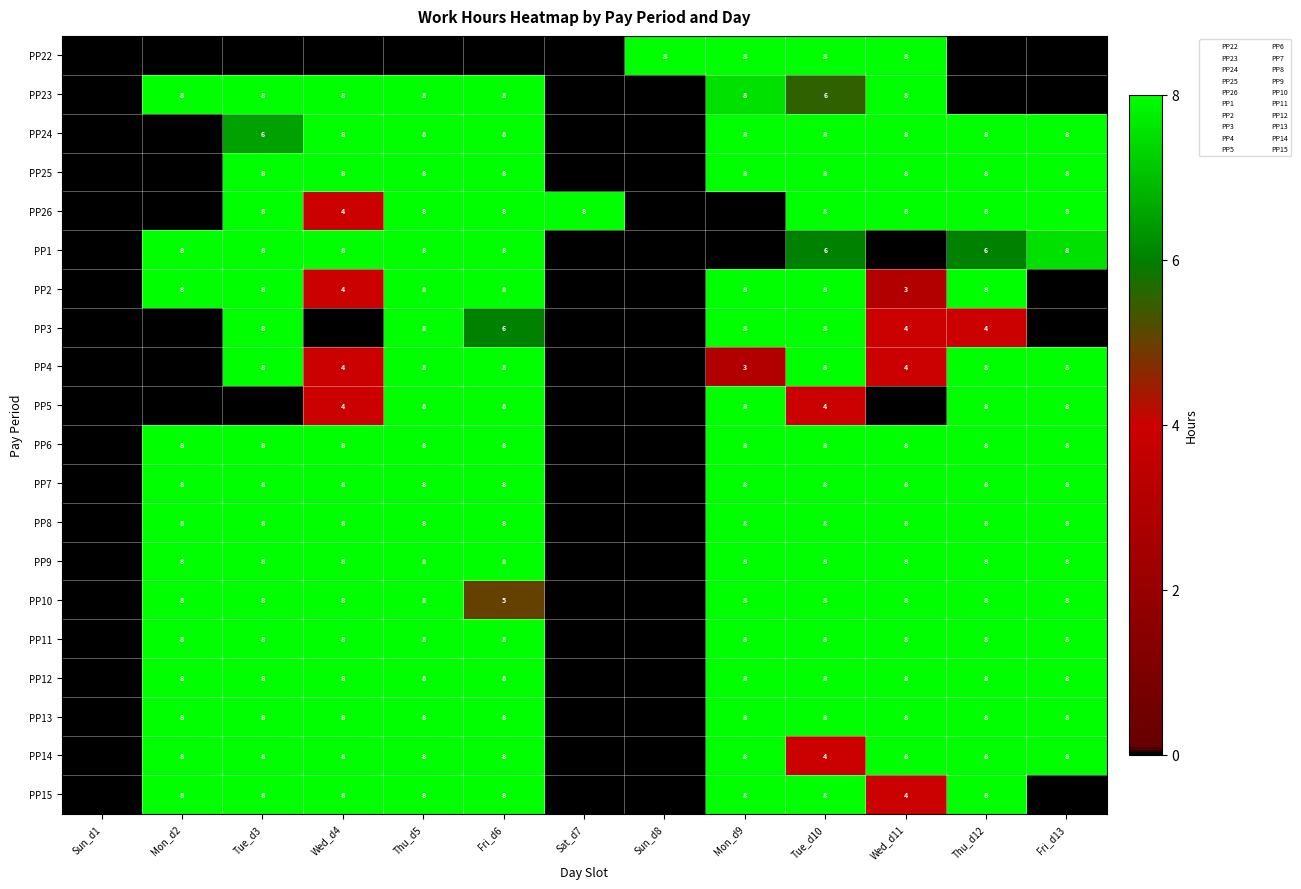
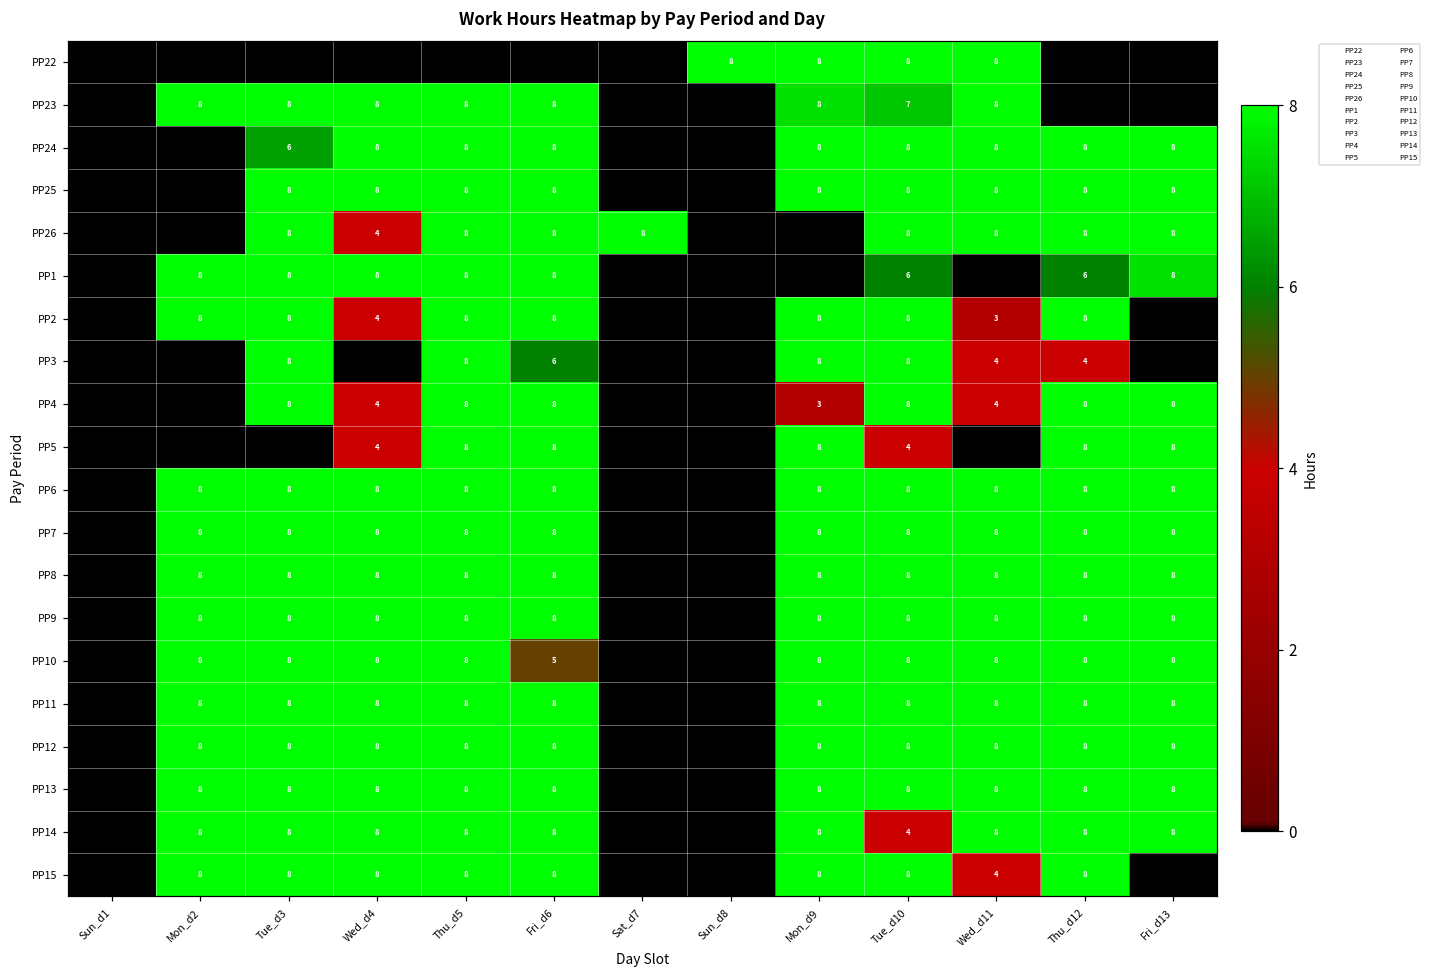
PP23, Tue_d10: 6 -> 7
